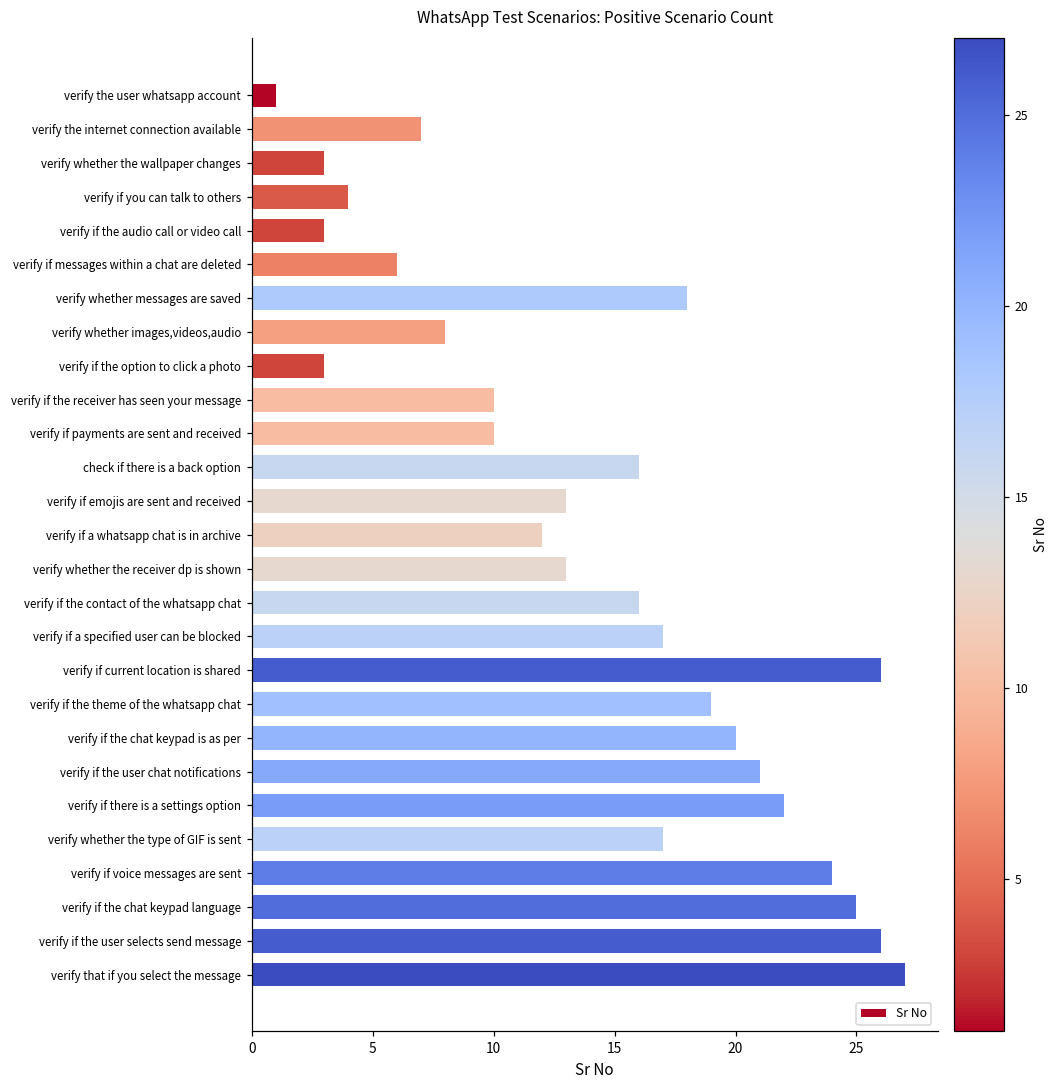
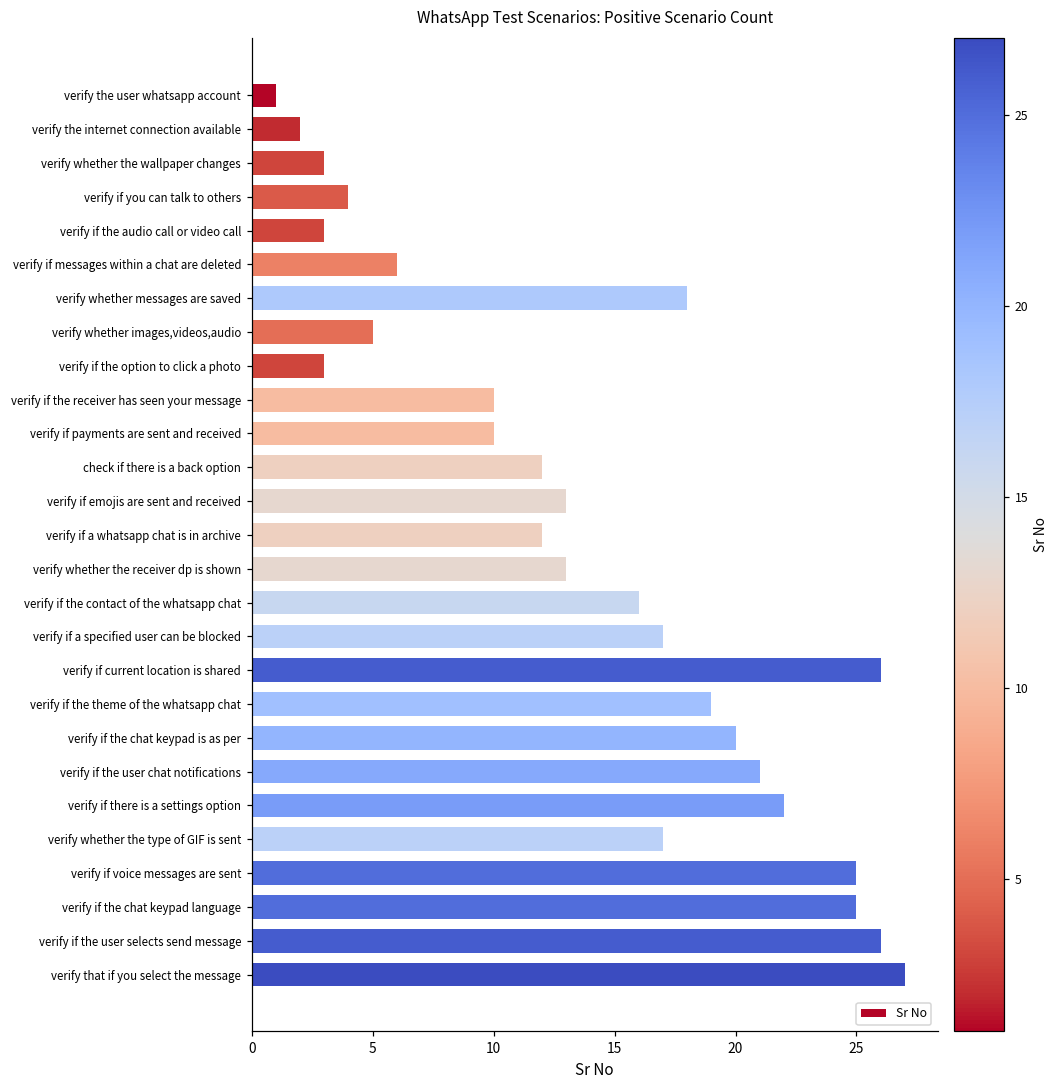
verify the internet connection available: 7 -> 2
verify whether images,videos,audio: 8 -> 5
check if there is a back option: 16 -> 12
verify if voice messages are sent: 24 -> 25
